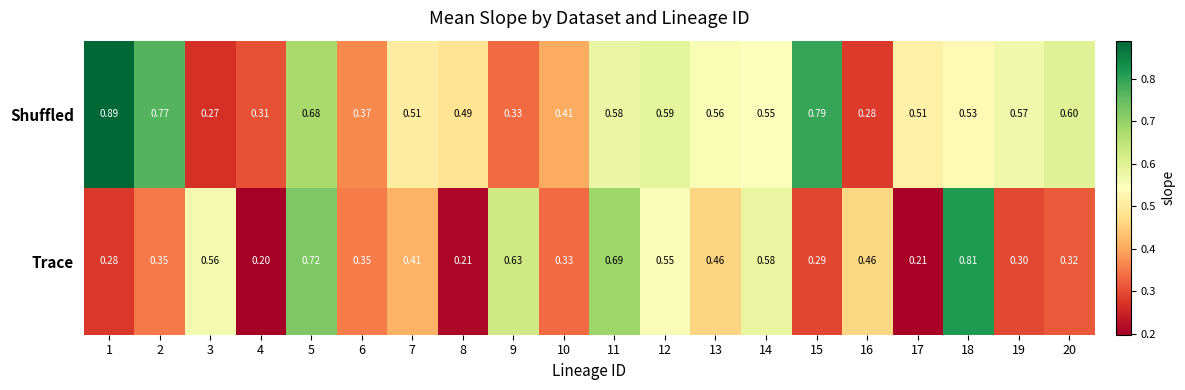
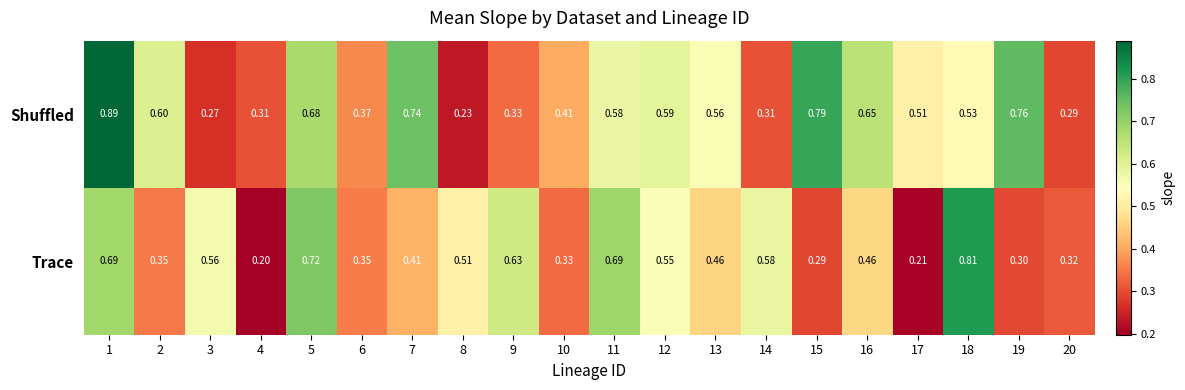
Shuffled, 2: 0.77 -> 0.60
Shuffled, 7: 0.51 -> 0.74
Shuffled, 8: 0.49 -> 0.23
Shuffled, 14: 0.55 -> 0.31
Shuffled, 16: 0.28 -> 0.65
Shuffled, 19: 0.57 -> 0.76
Shuffled, 20: 0.60 -> 0.29
Trace, 1: 0.28 -> 0.69
Trace, 8: 0.21 -> 0.51
